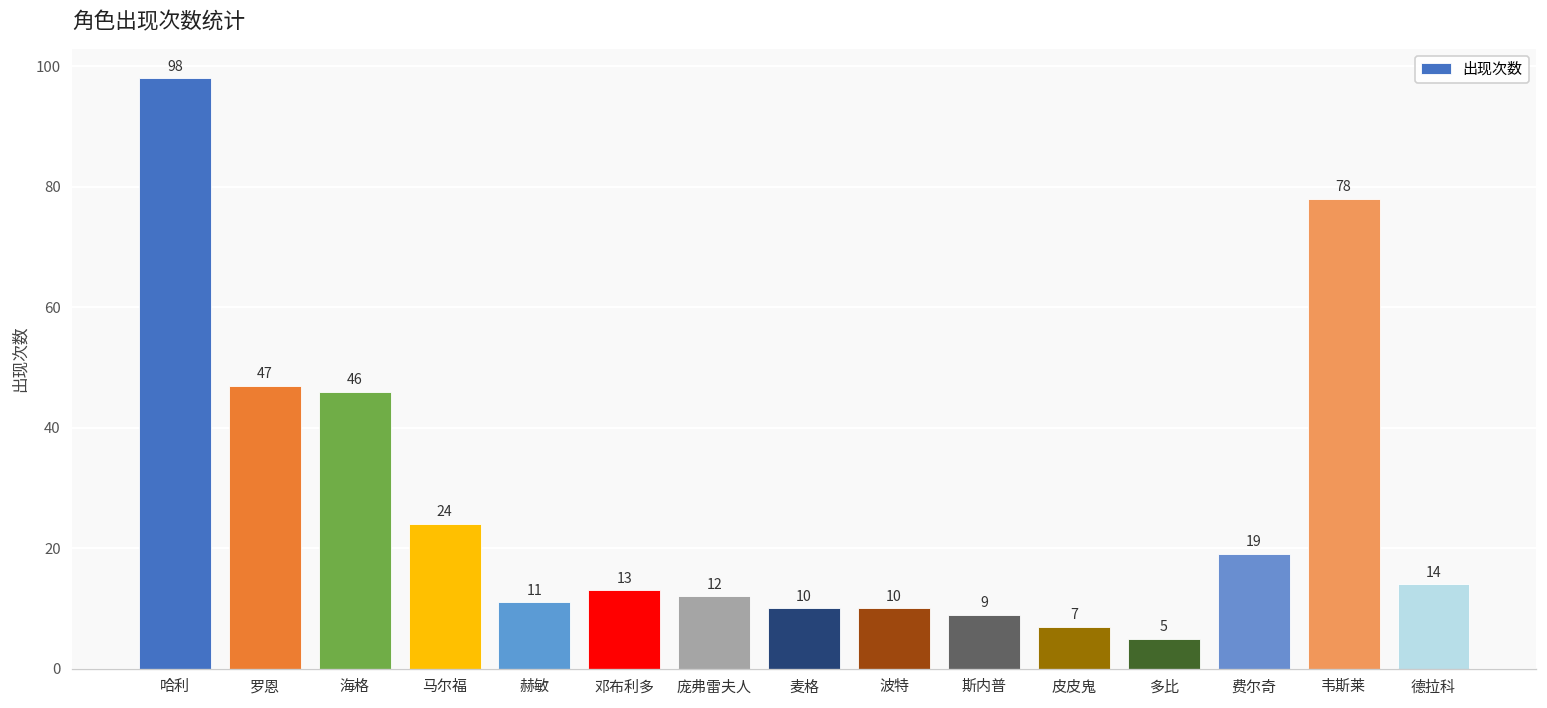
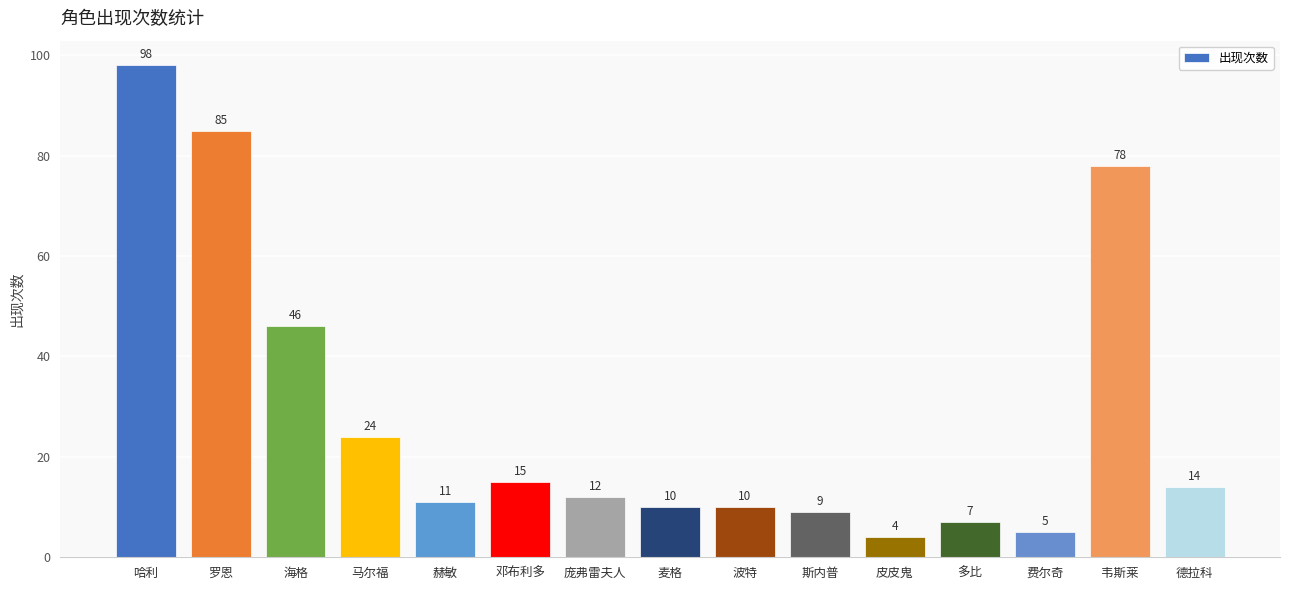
罗恩: 47 -> 85
邓布利多: 13 -> 15
皮皮鬼: 7 -> 4
多比: 5 -> 7
费尔奇: 19 -> 5
